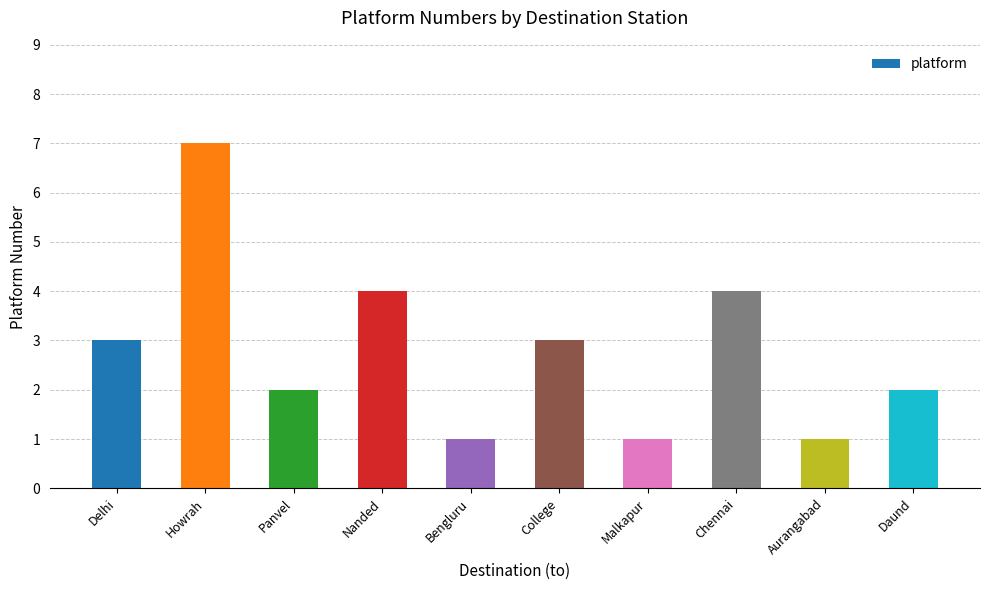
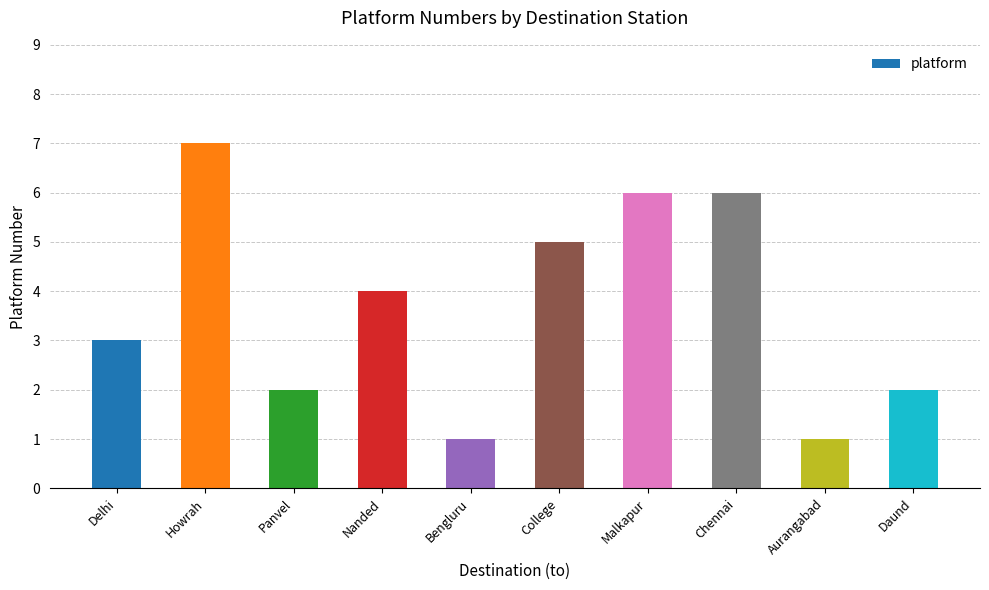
College: 3 -> 5
Malkapur: 1 -> 6
Chennai: 4 -> 6
